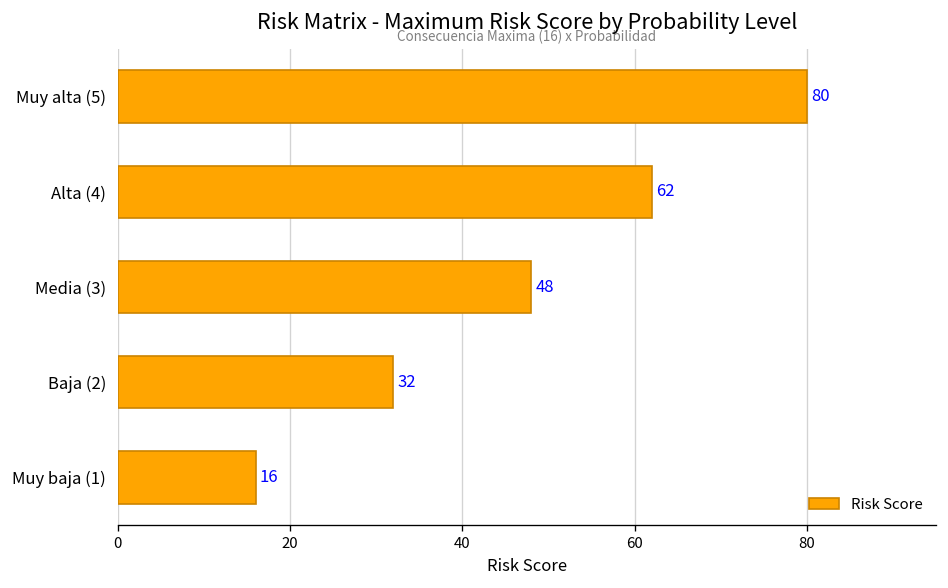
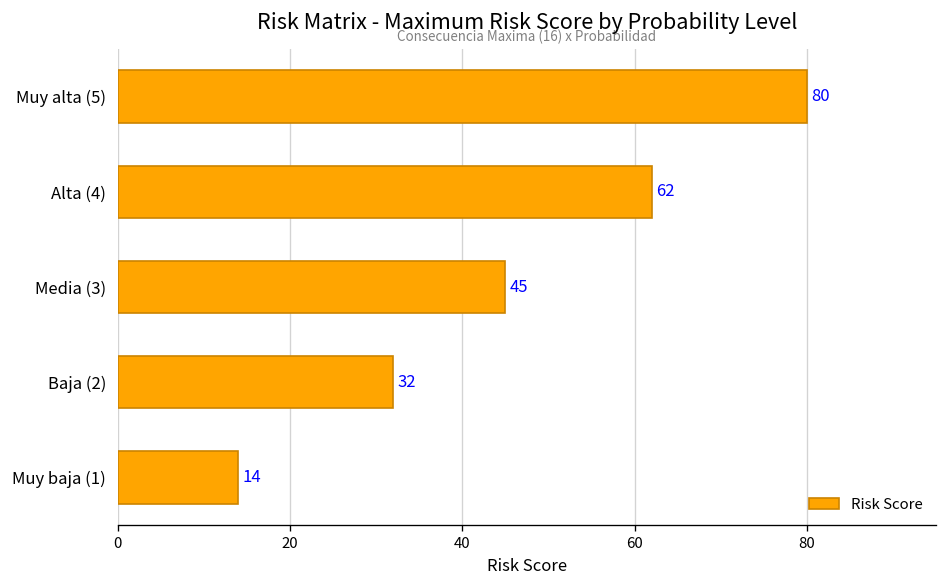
Media (3): 48 -> 45
Muy baja (1): 16 -> 14
